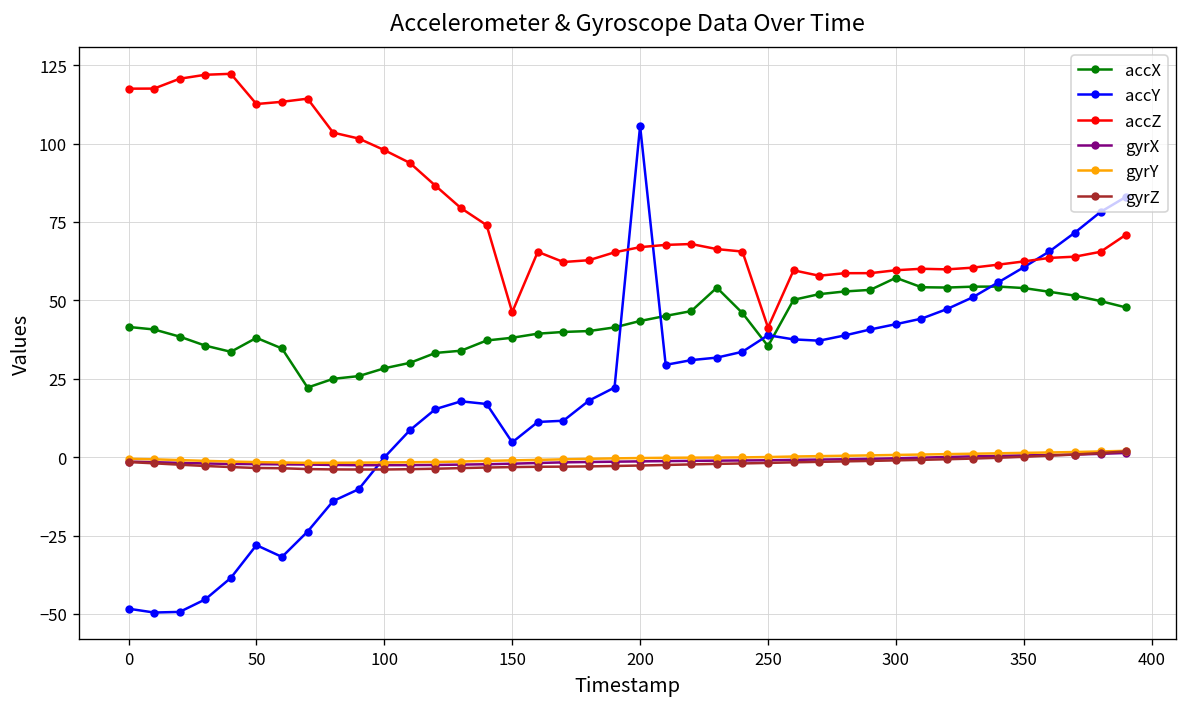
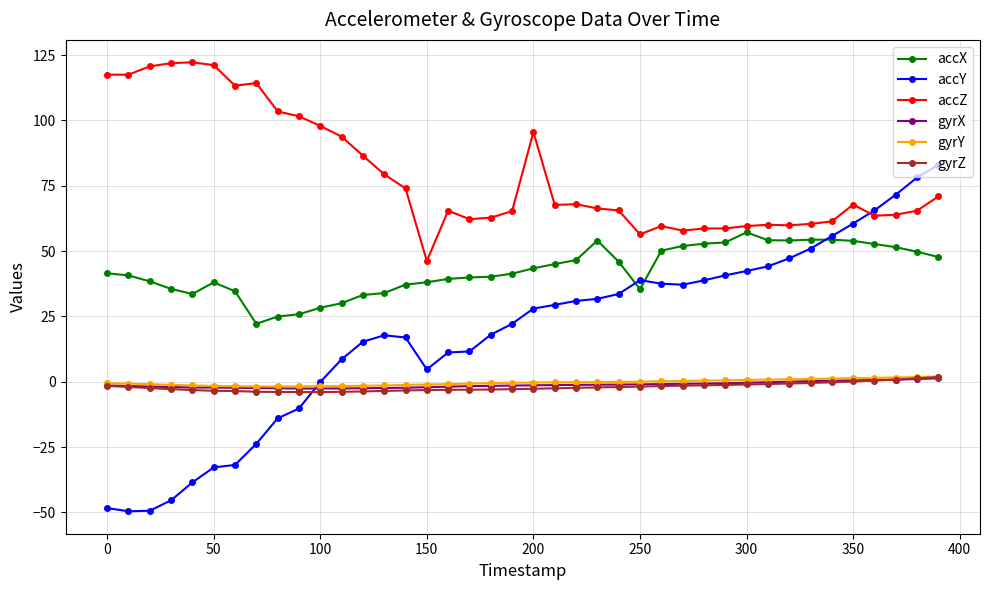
accY, 50: -28 -> -33
accZ, 50: 113 -> 121
accY, 200: 106 -> 28
accZ, 200: 67 -> 96
accZ, 250: 41 -> 56
accZ, 350: 62 -> 68
